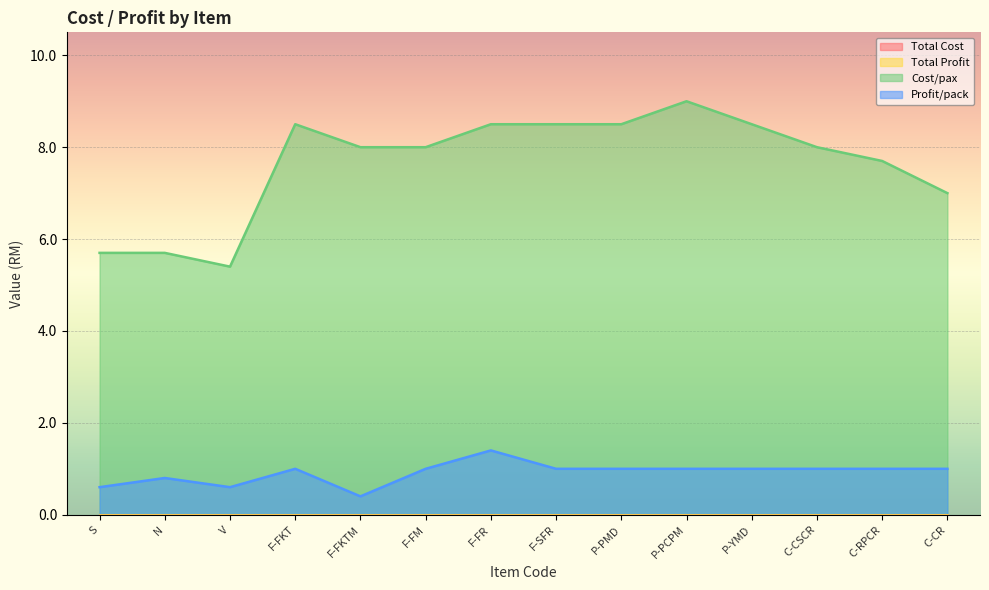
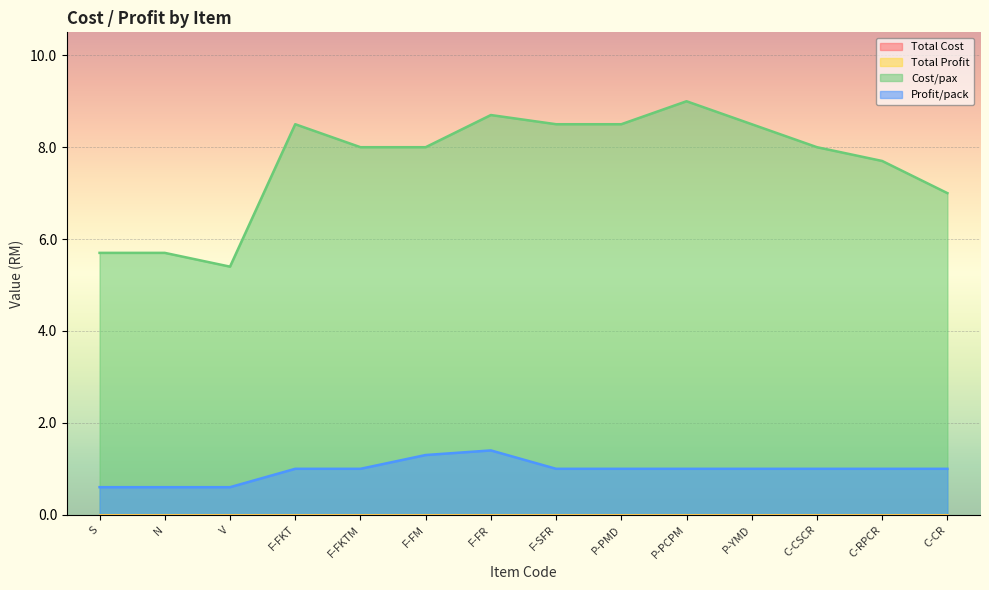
Profit/pack, N: 0.8 -> 0.6
Profit/pack, F-FKTM: 0.4 -> 1.0
Profit/pack, F-FM: 1.0 -> 1.3
Cost/pax, F-FR: 8.5 -> 8.7
